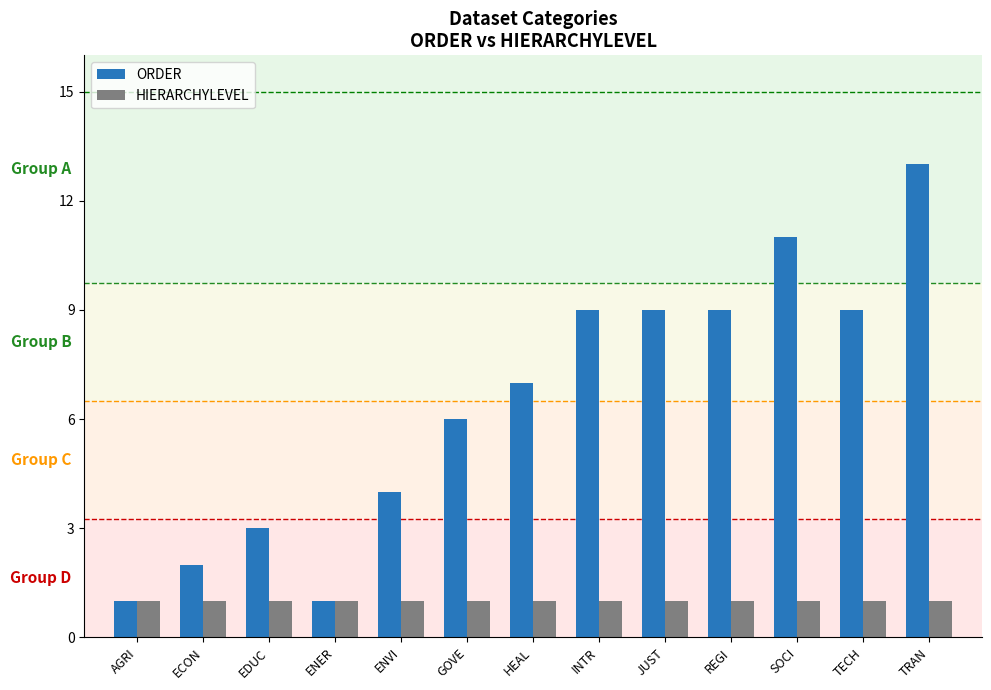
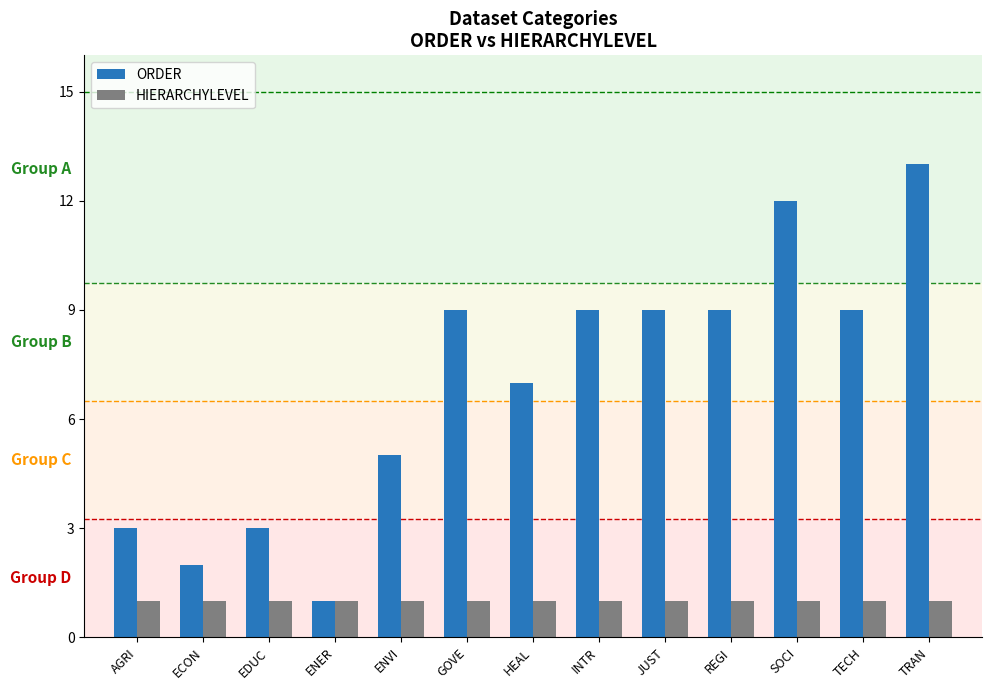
ORDER, AGRI: 1 -> 3
ORDER, ENVI: 4 -> 5
ORDER, GOVE: 6 -> 9
ORDER, SOCI: 11 -> 12
